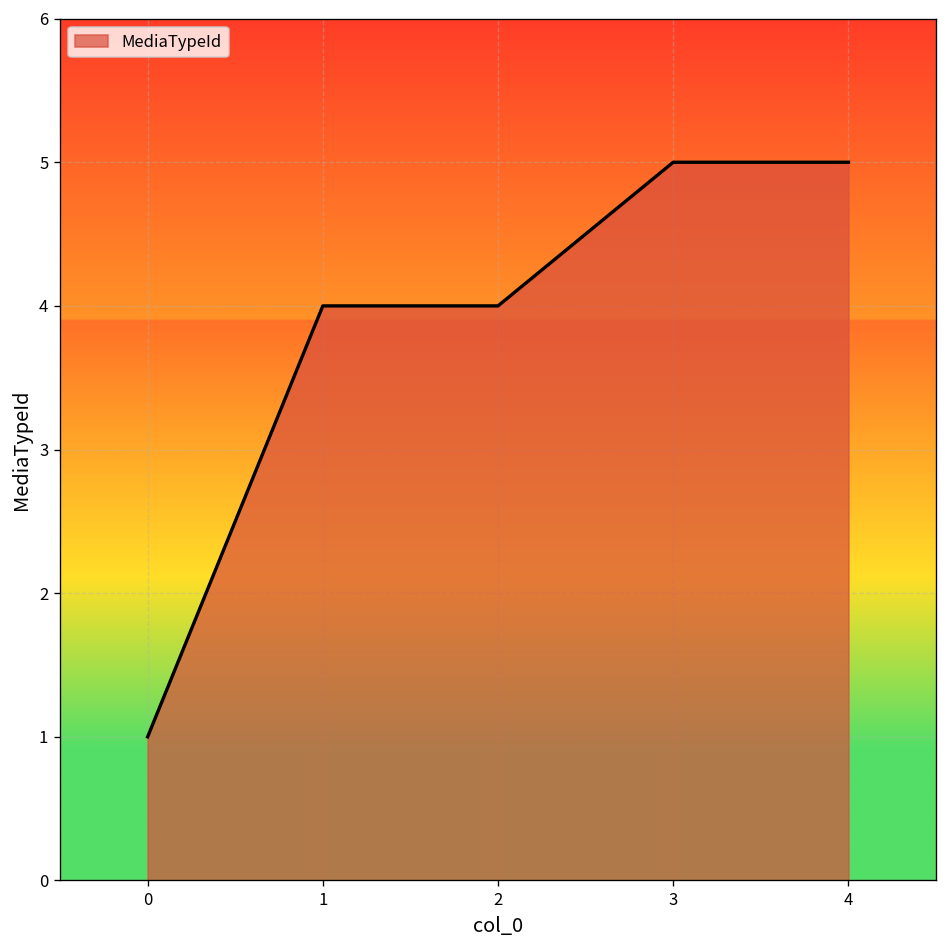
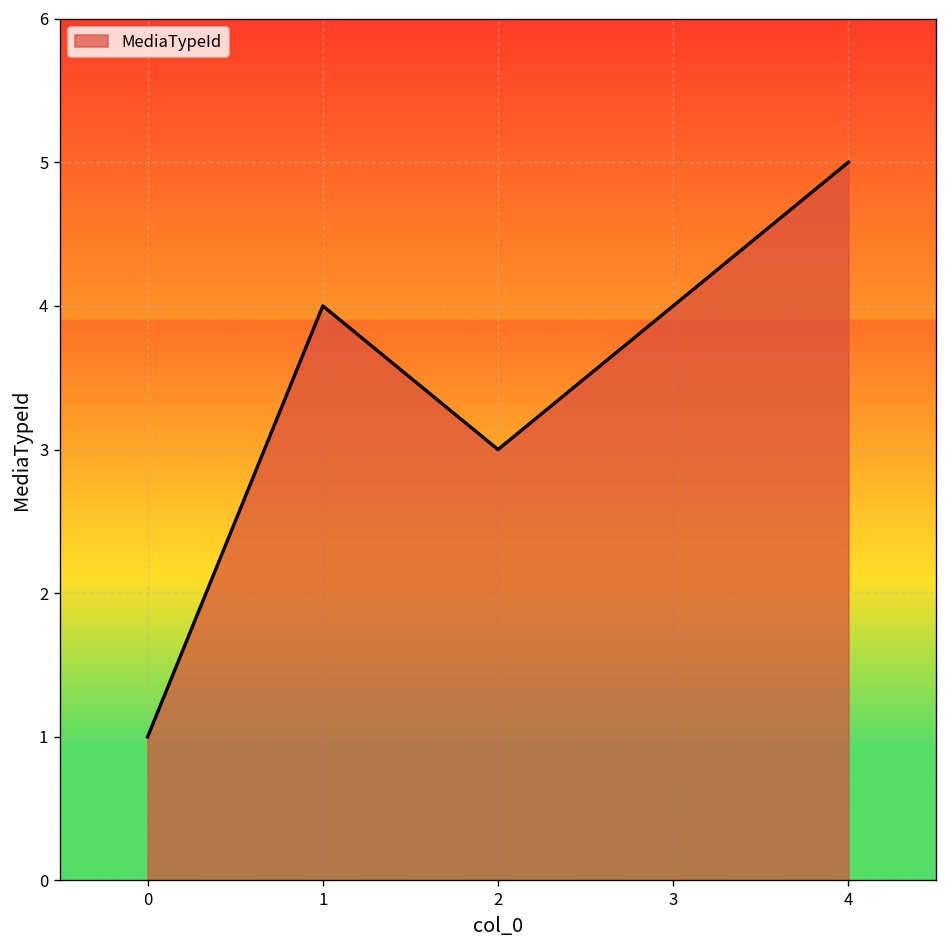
2: 4 -> 3
3: 5 -> 4
